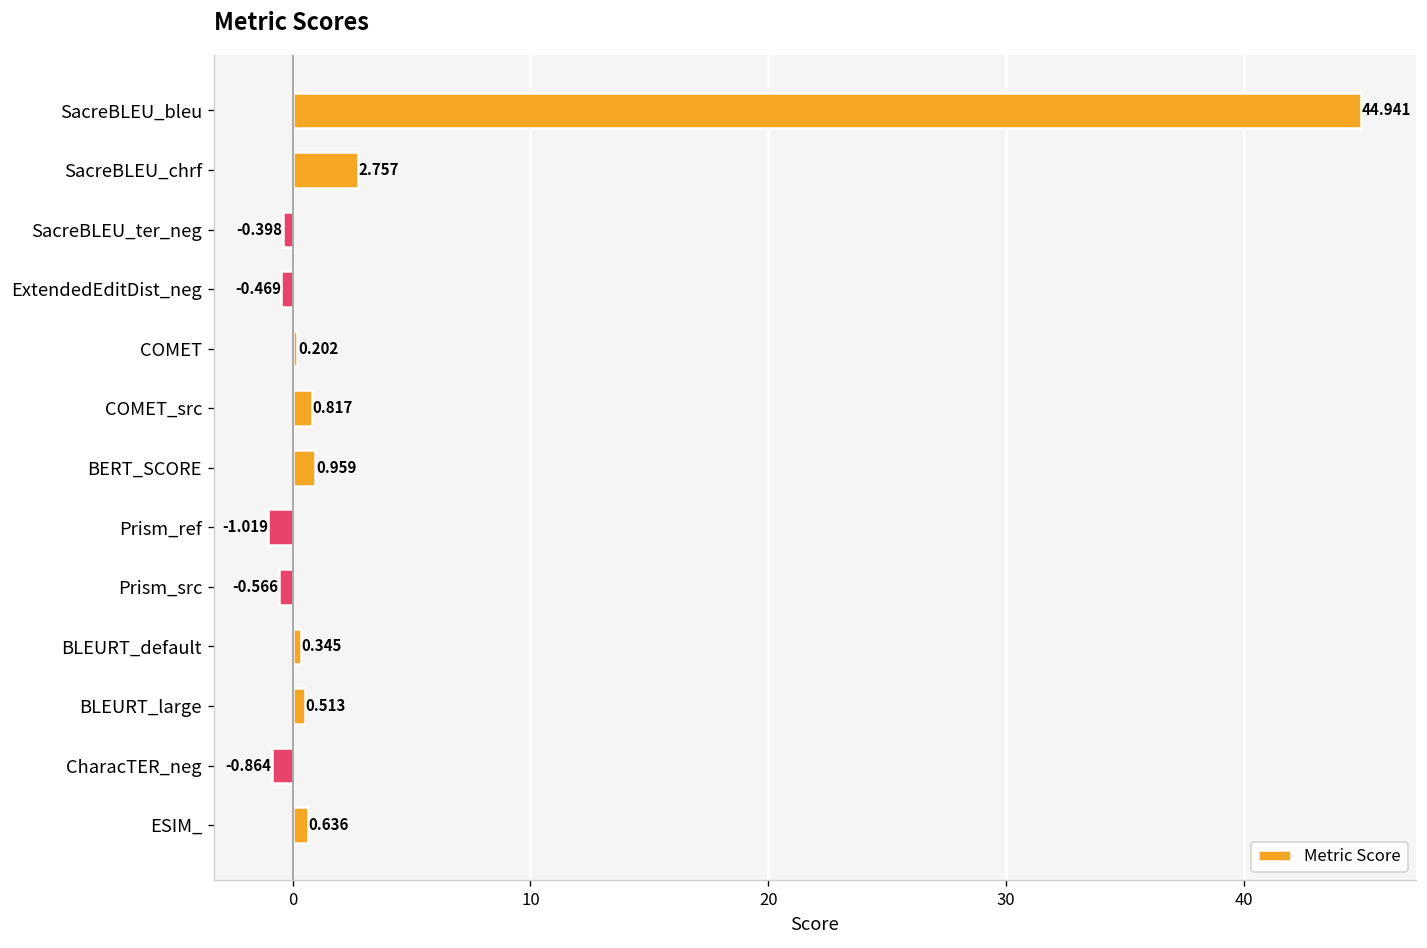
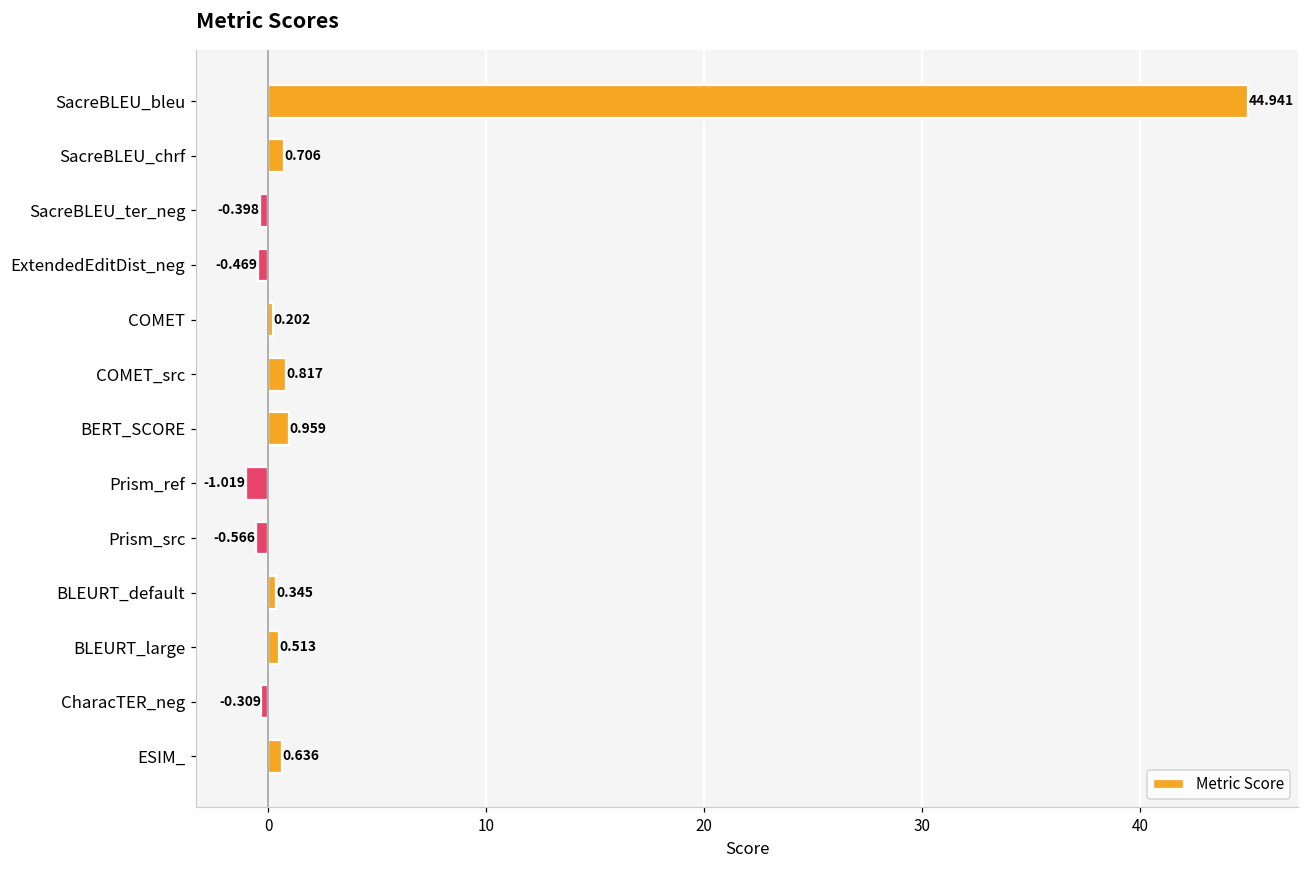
SacreBLEU_chrf: 2.757 -> 0.706
CharacTER_neg: -0.864 -> -0.309
